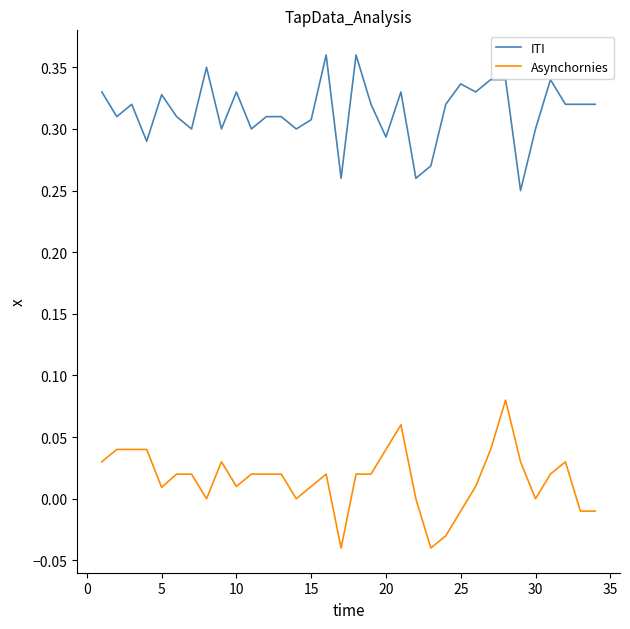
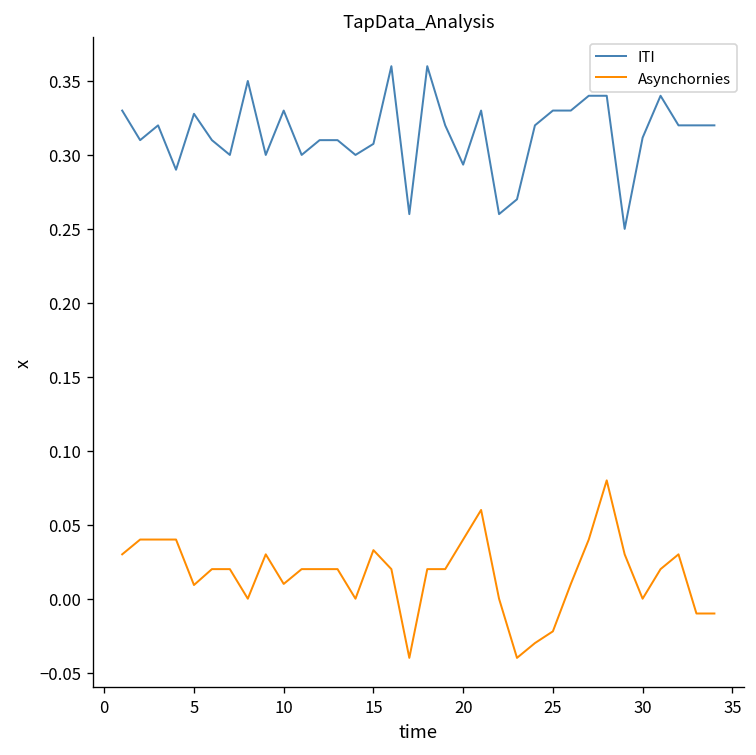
Asynchornies, 15: 0.010 -> 0.033
ITI, 25: 0.337 -> 0.330
Asynchornies, 25: -0.010 -> -0.022
ITI, 30: 0.300 -> 0.312
